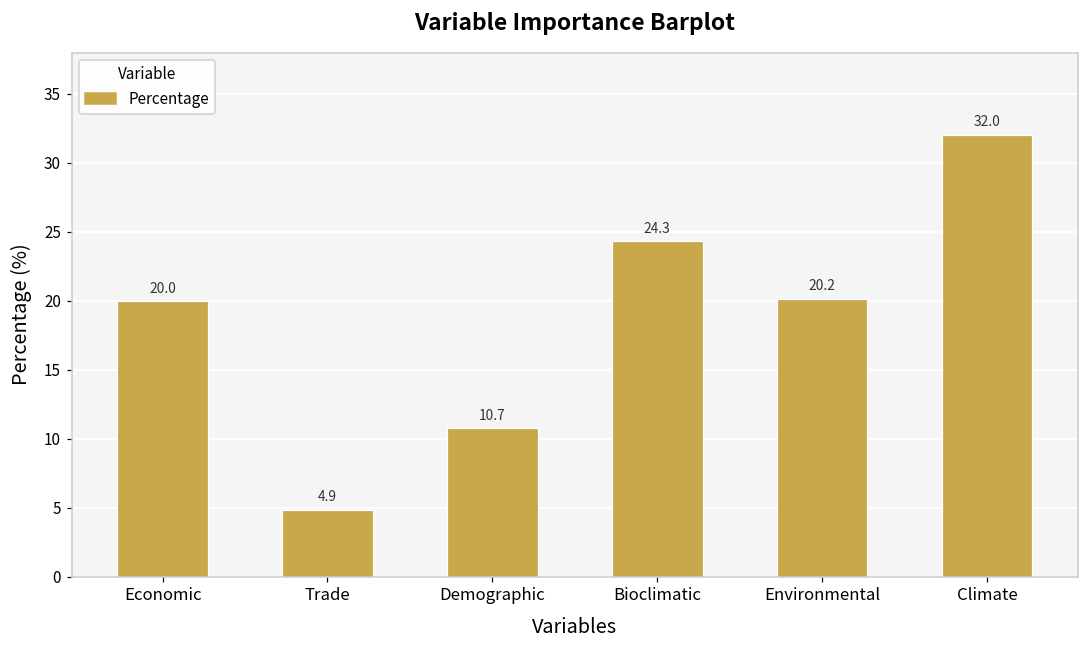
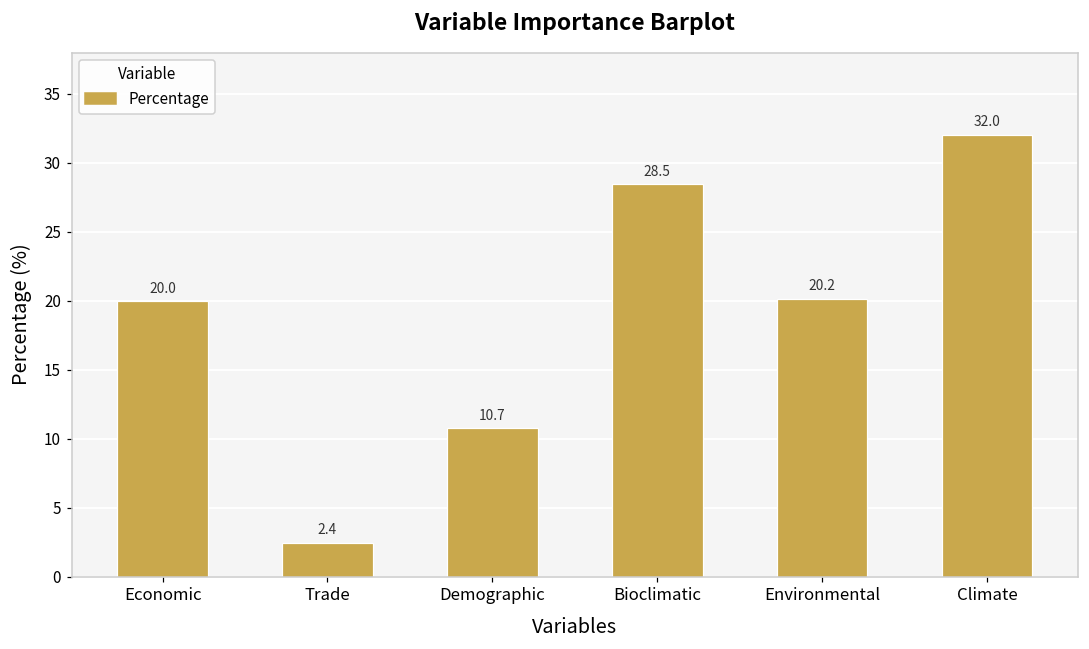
Trade: 4.9 -> 2.4
Bioclimatic: 24.3 -> 28.5
